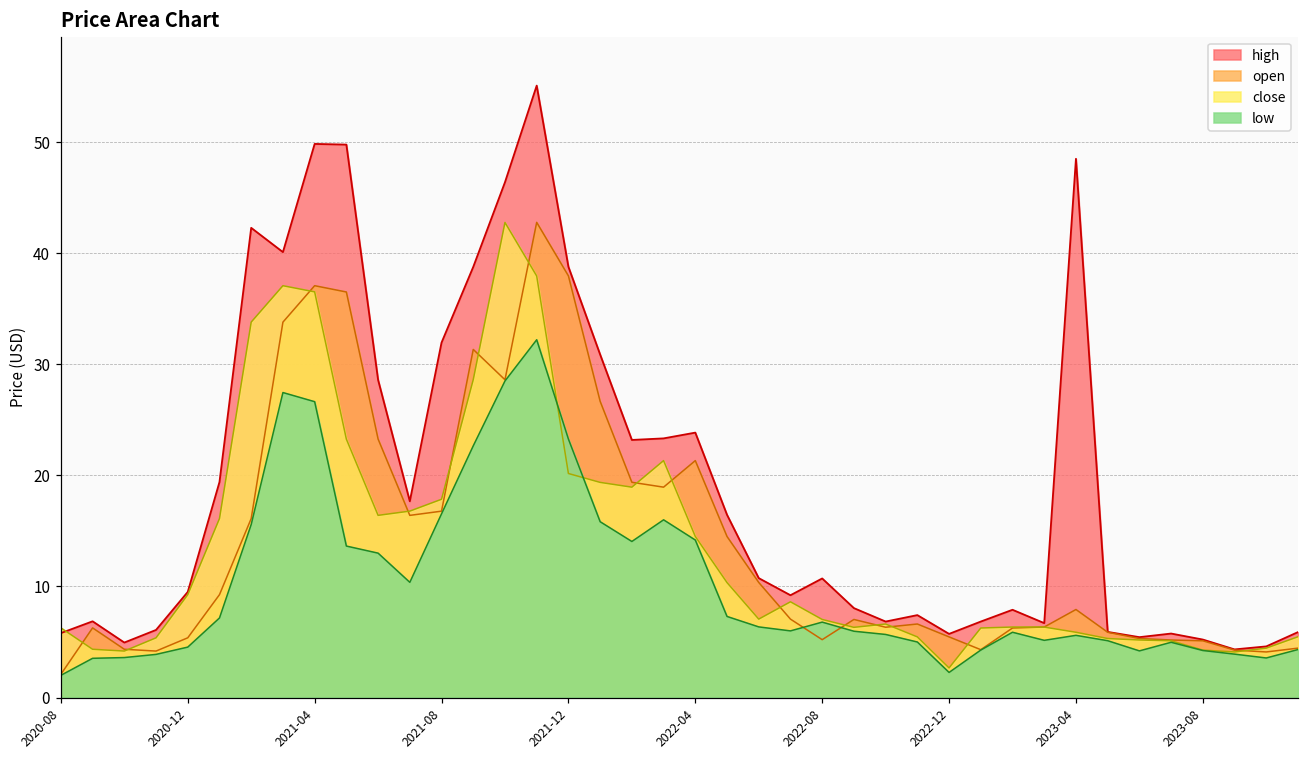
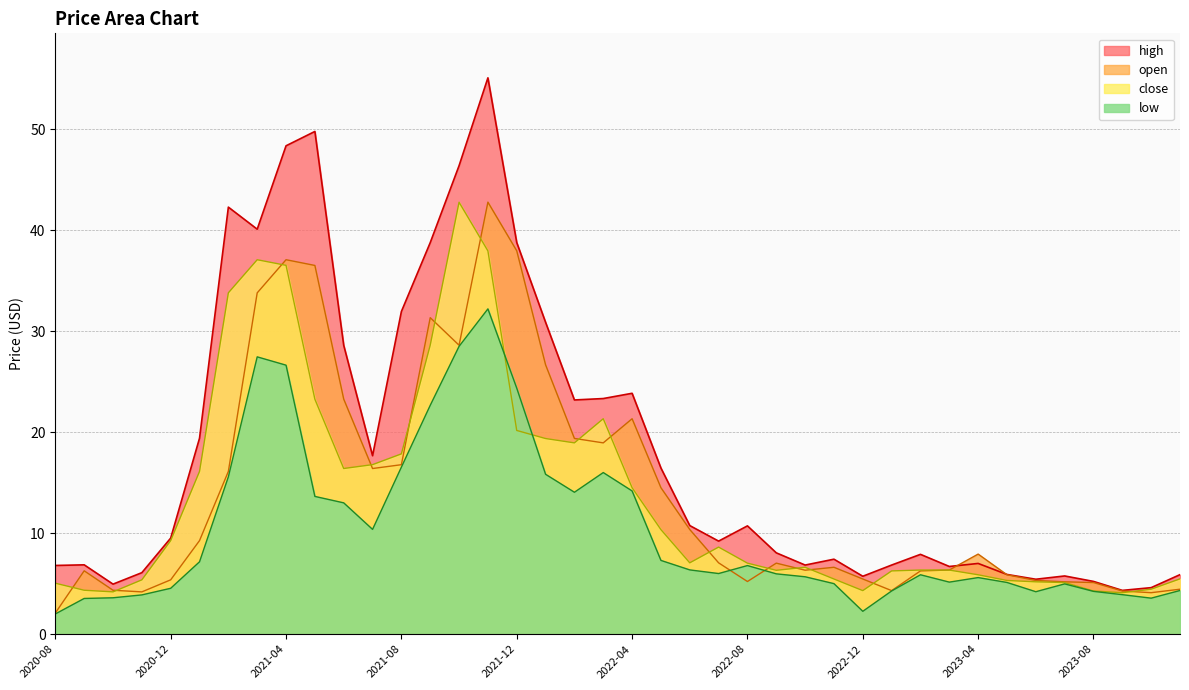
high, 2020-08: 5.8 -> 6.8
close, 2020-08: 6.3 -> 5.0
high, 2021-04: 49.8 -> 48.4
low, 2021-12: 23.3 -> 24.4
close, 2022-12: 2.7 -> 4.3
high, 2023-04: 48.5 -> 7.0
